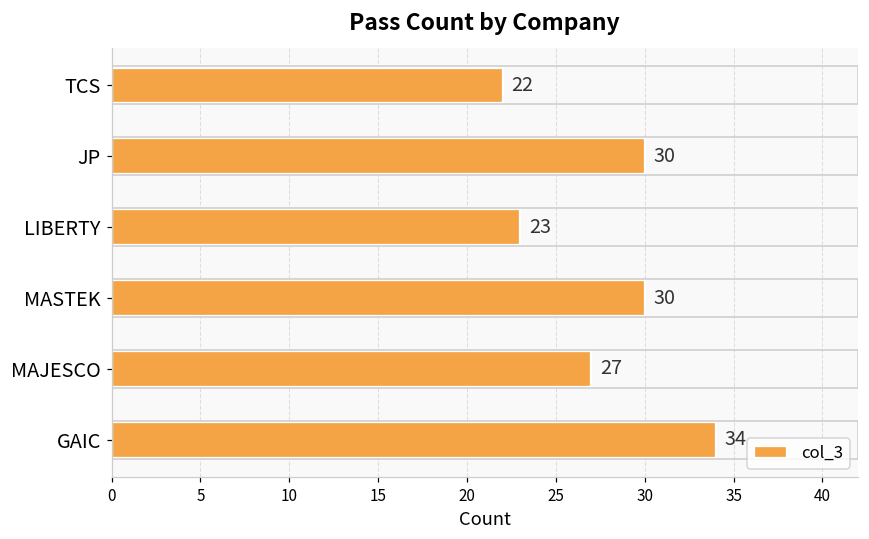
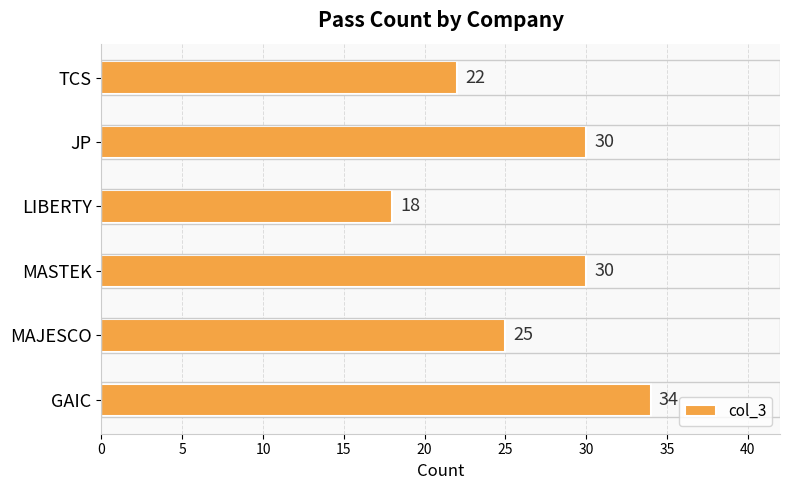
LIBERTY: 23 -> 18
MAJESCO: 27 -> 25
